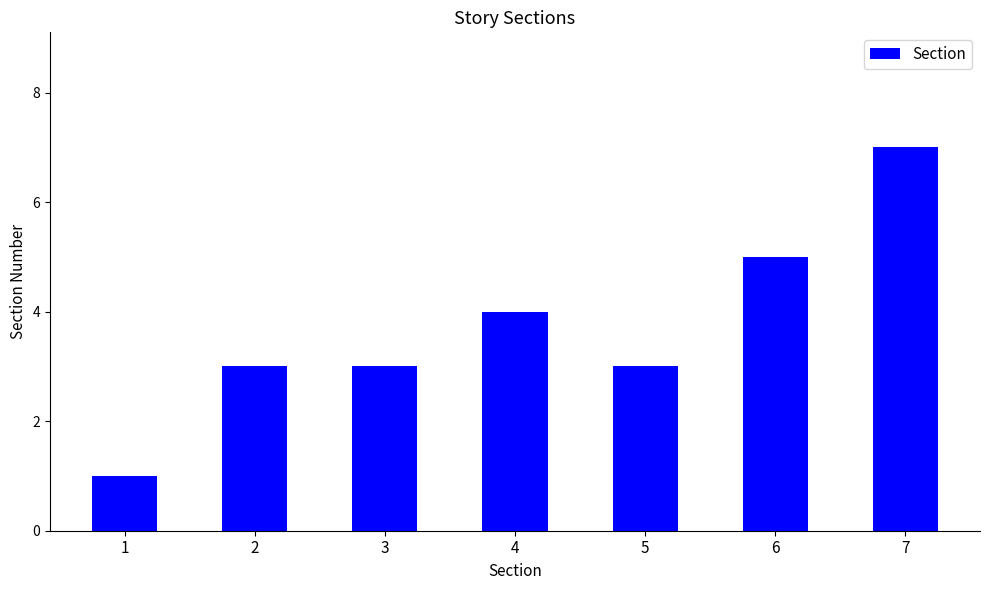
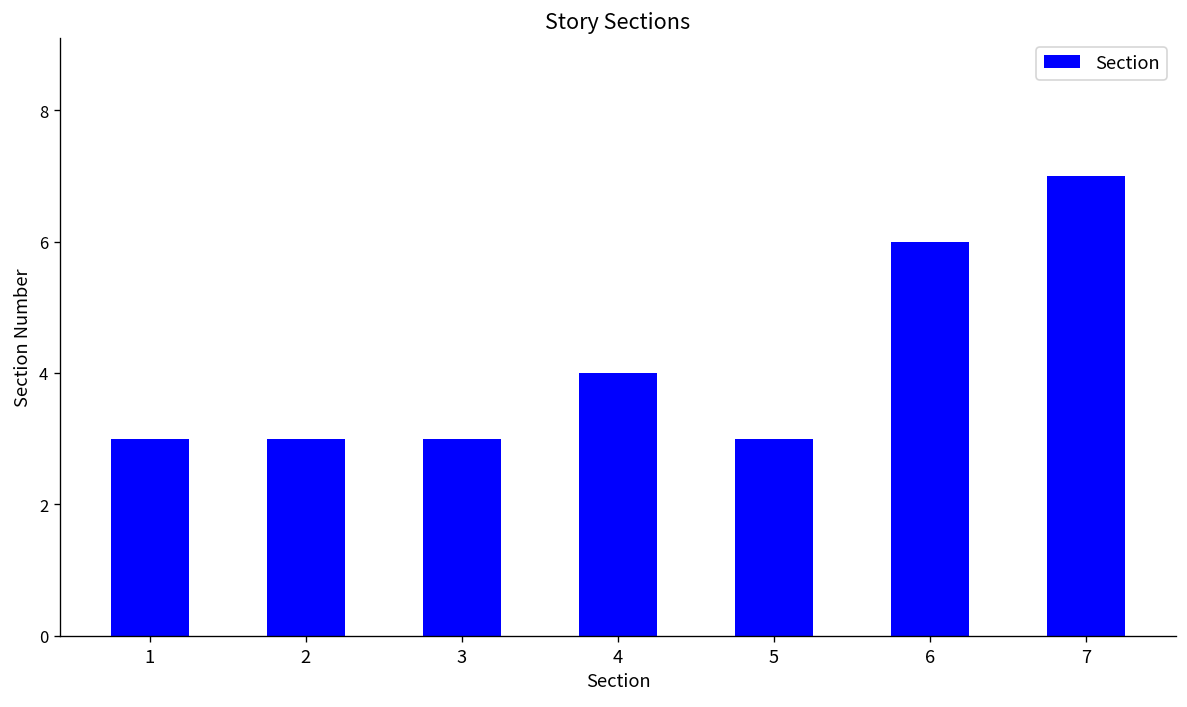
1: 1 -> 3
6: 5 -> 6
